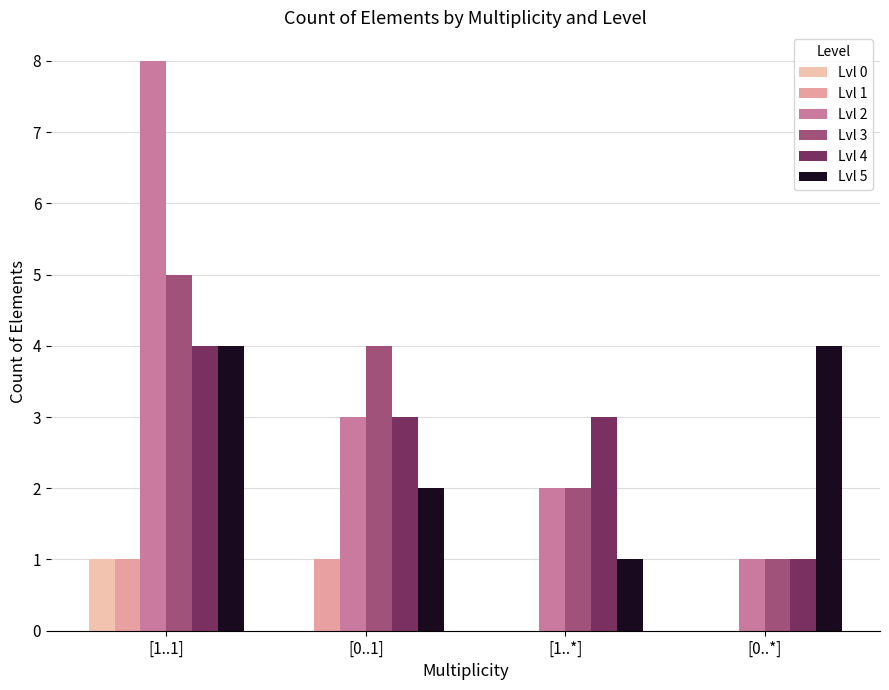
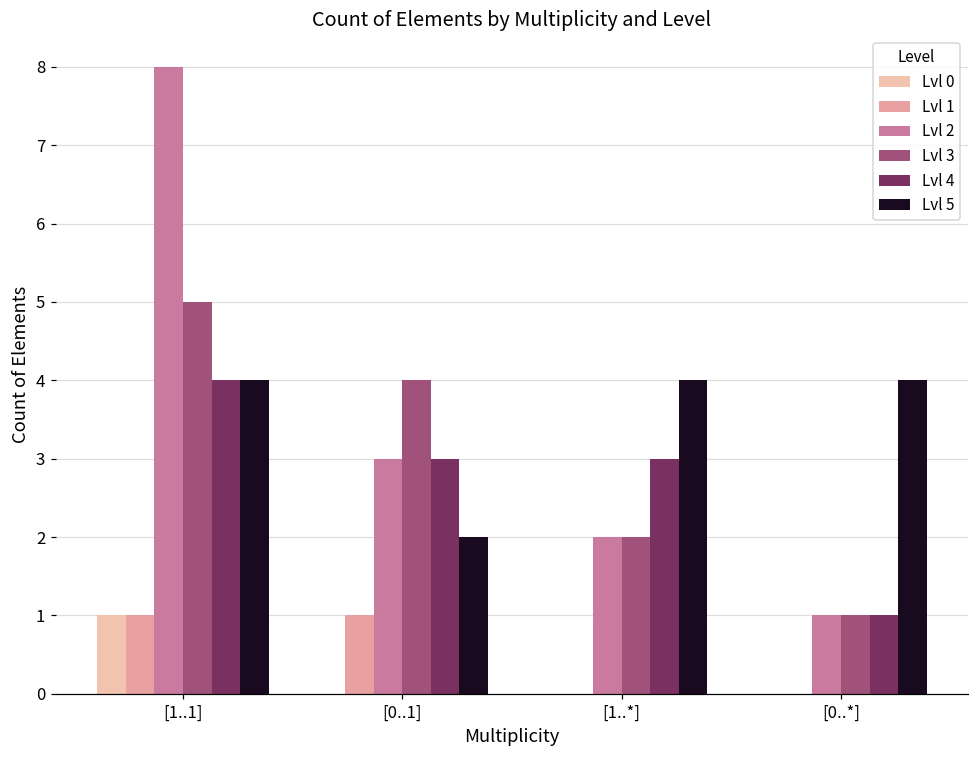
Lvl 5, [1..*]: 1 -> 4
